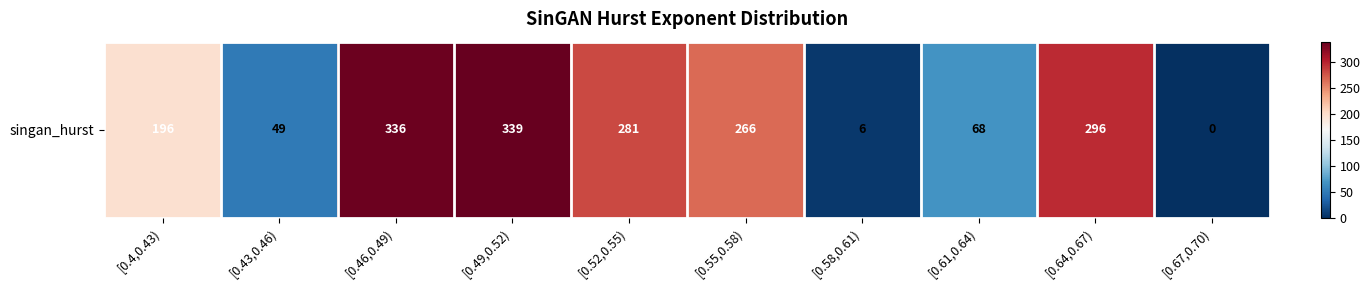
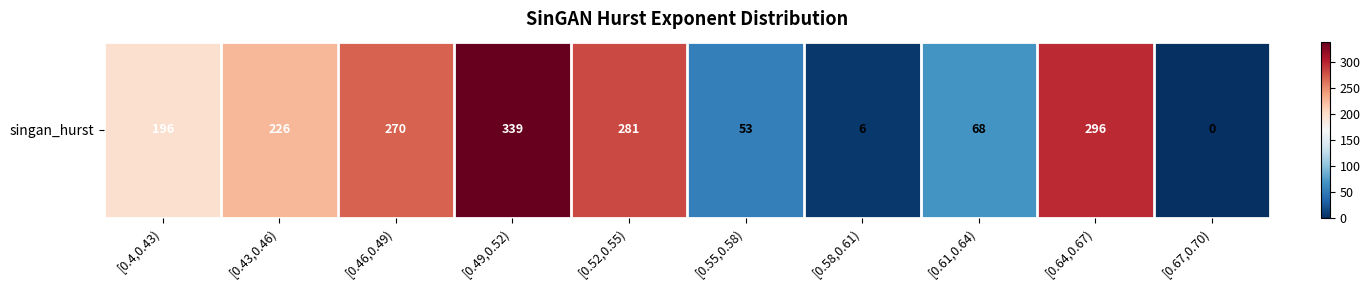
singan_hurst, [0.43,0.46): 49 -> 226
singan_hurst, [0.46,0.49): 336 -> 270
singan_hurst, [0.55,0.58): 266 -> 53
